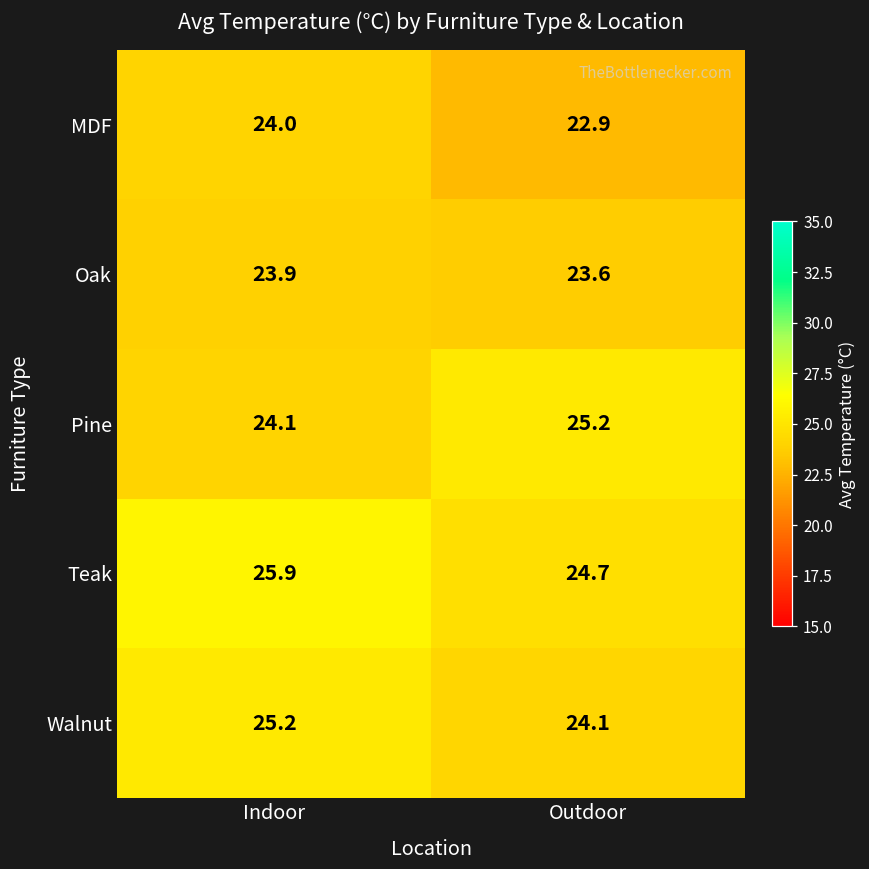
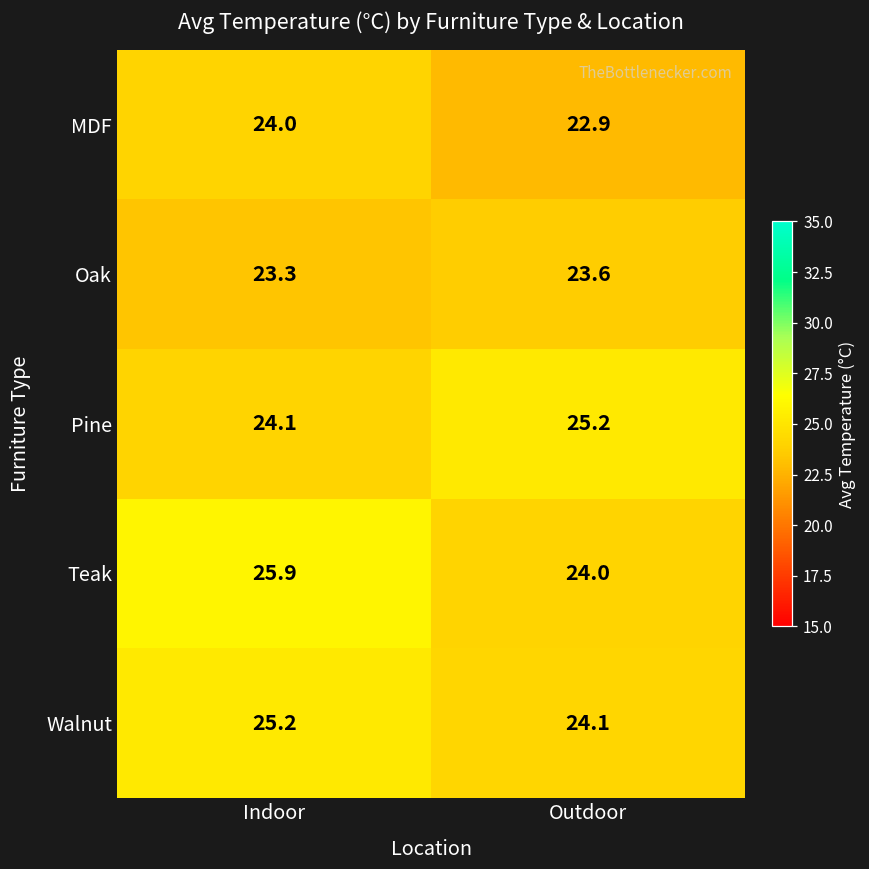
Oak, Indoor: 23.9 -> 23.3
Teak, Outdoor: 24.7 -> 24.0
